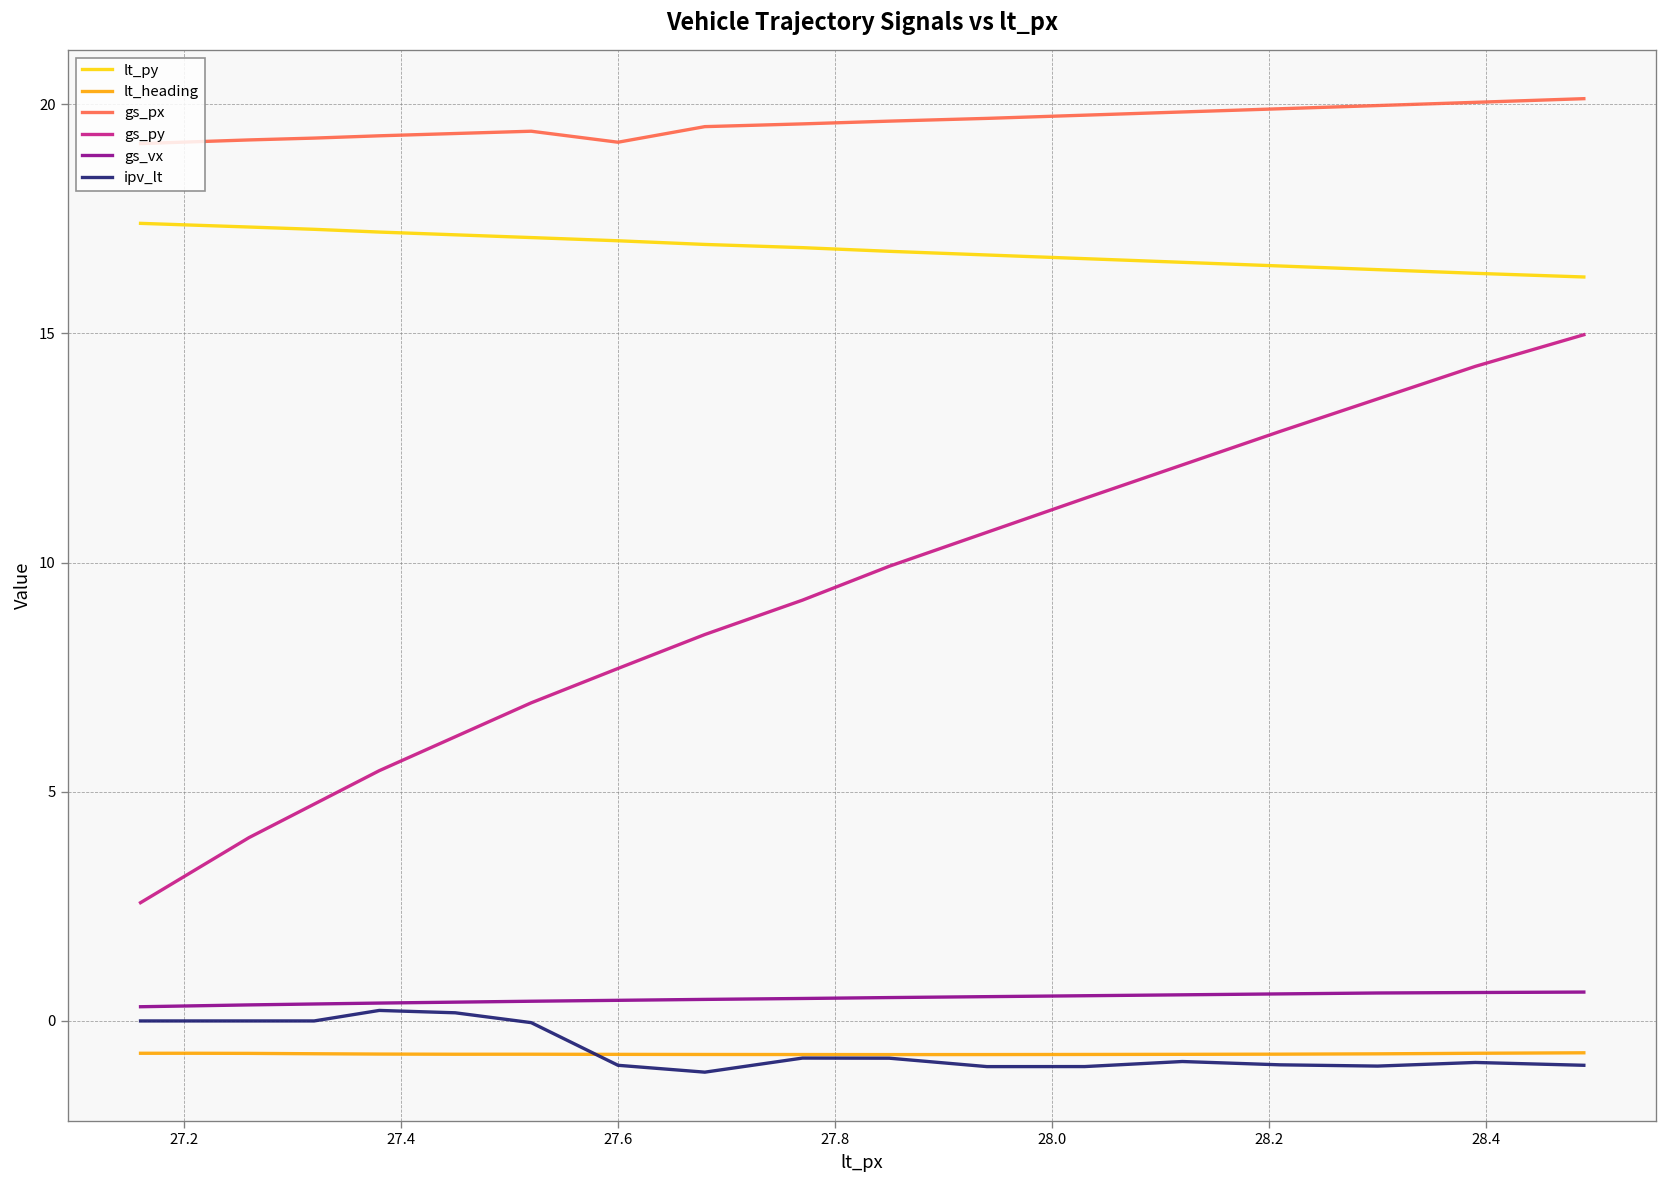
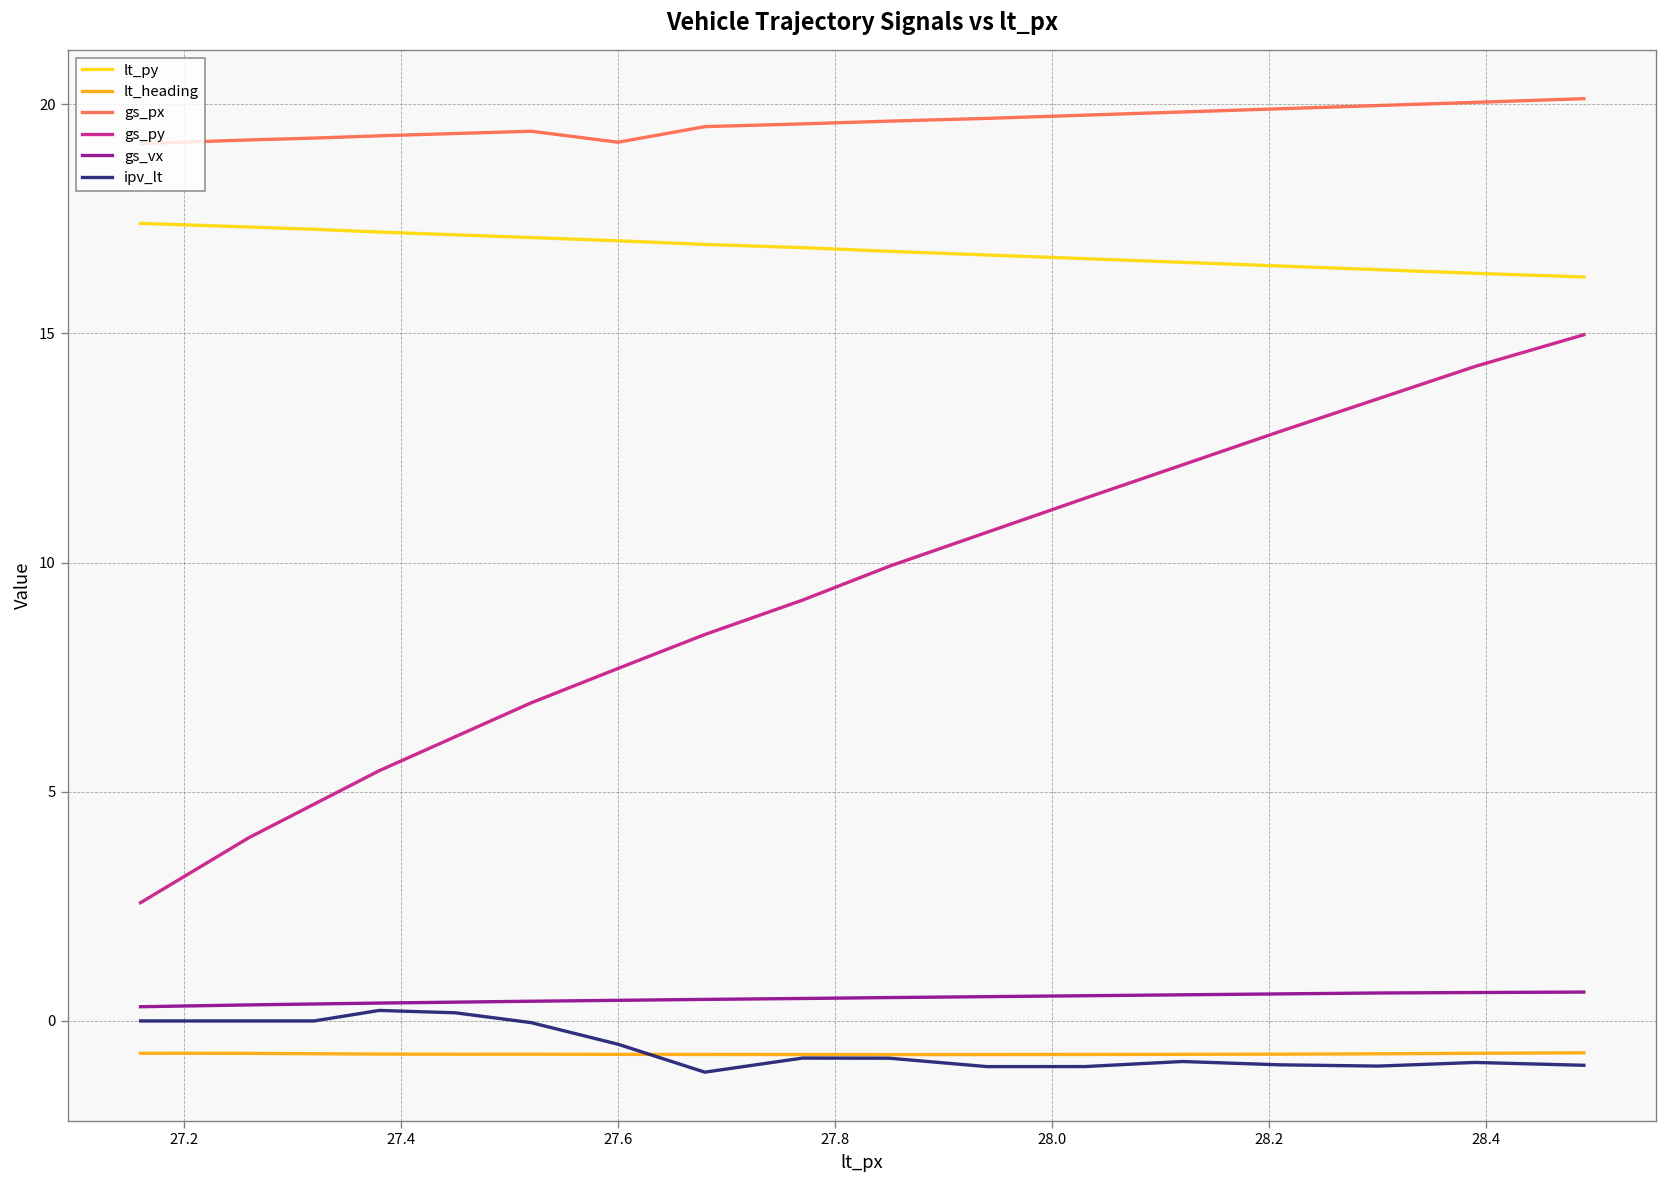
ipv_lt, 27.6: -1.0 -> -0.5
